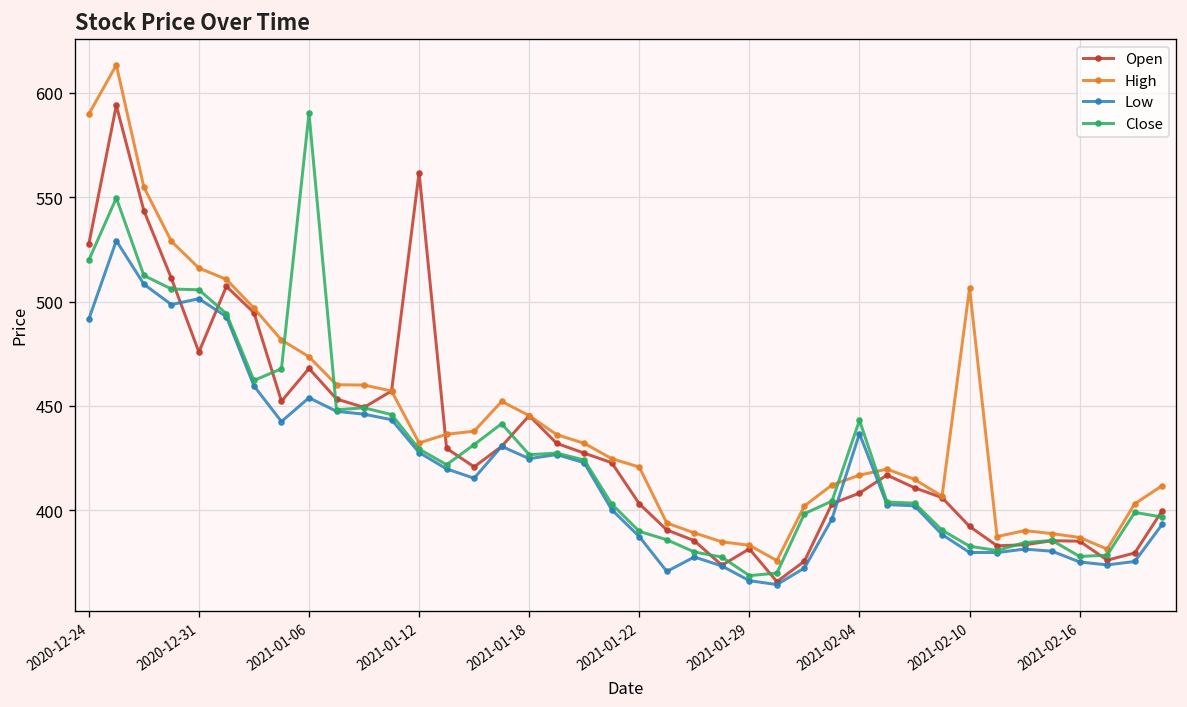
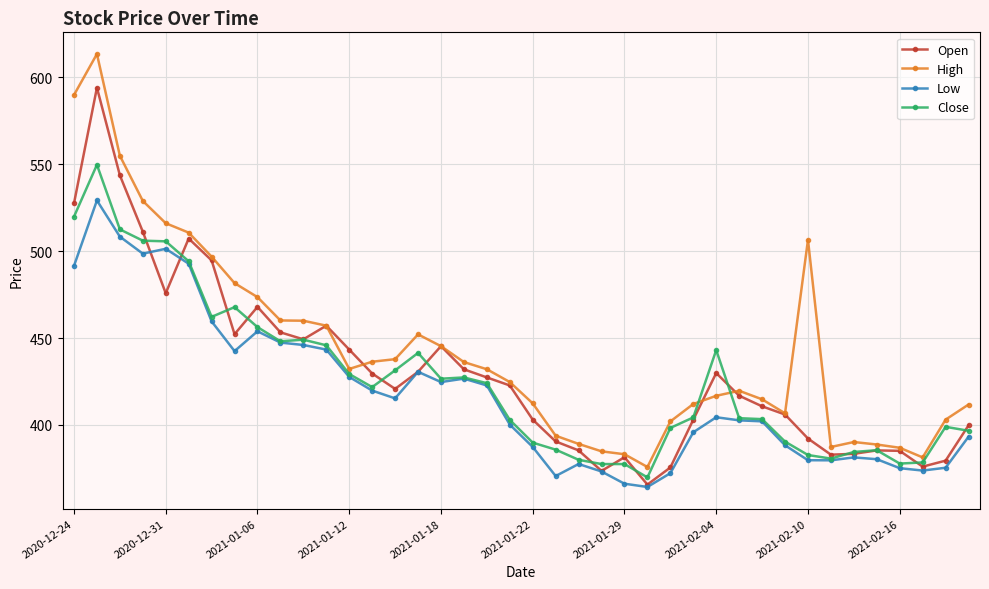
Close, 2021-01-06: 590 -> 456
Open, 2021-01-12: 562 -> 443
High, 2021-01-22: 421 -> 412
Close, 2021-01-29: 369 -> 378
Open, 2021-02-04: 408 -> 430
Low, 2021-02-04: 437 -> 404
